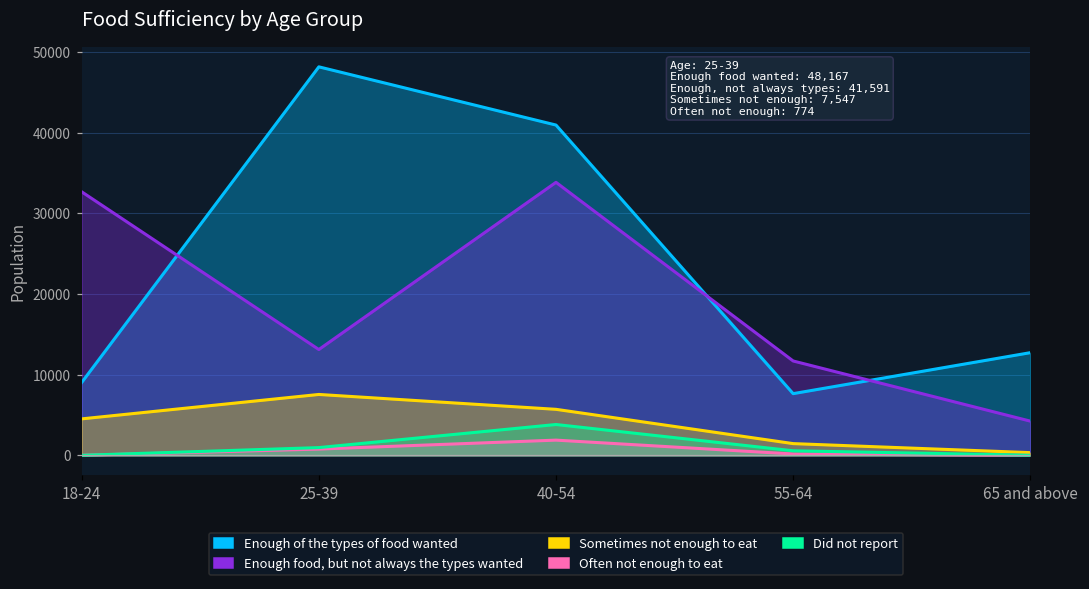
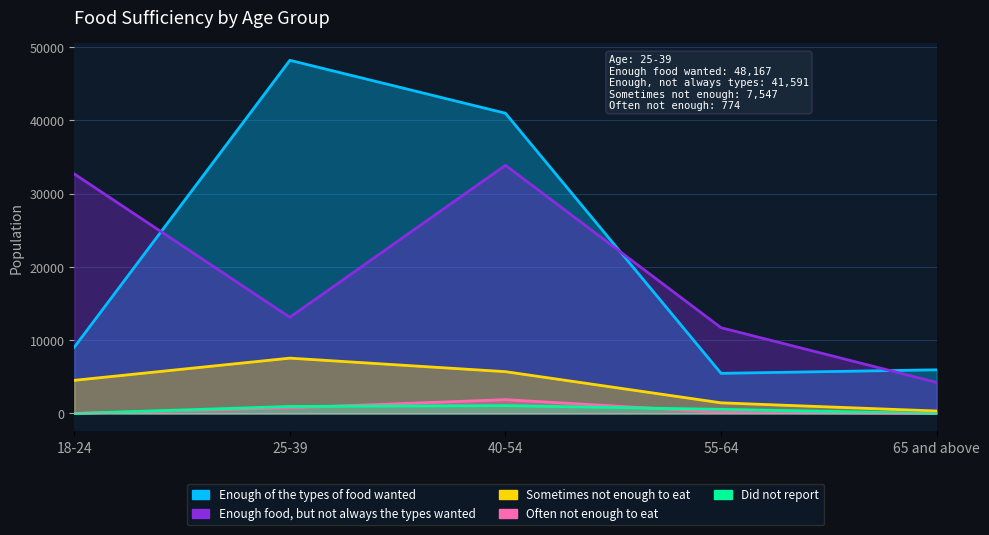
Did not report, 40-54: 4000 -> 1000
Enough of the types of food wanted, 55-64: 8000 -> 5000
Enough of the types of food wanted, 65 and above: 13000 -> 6000
